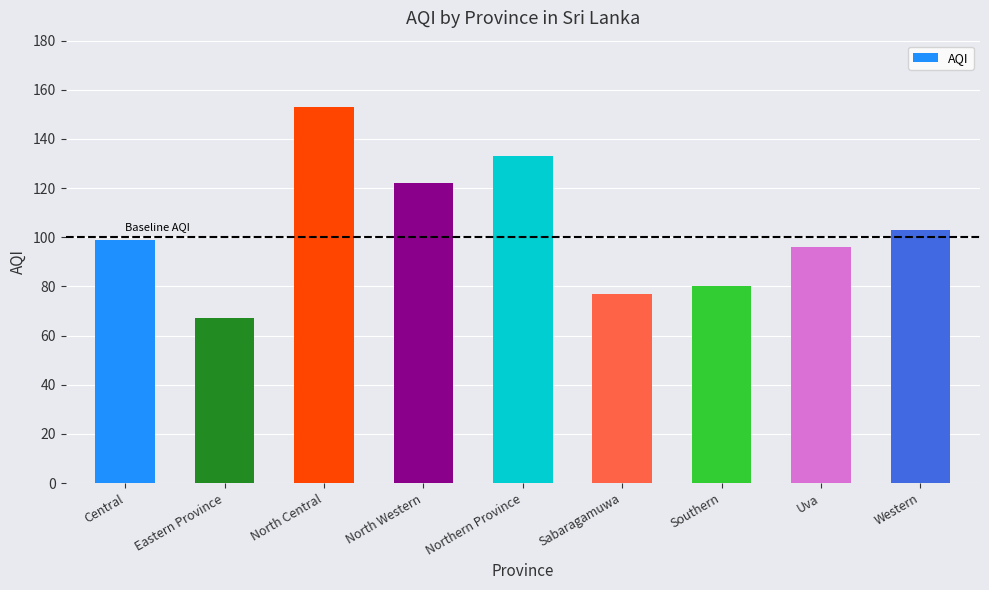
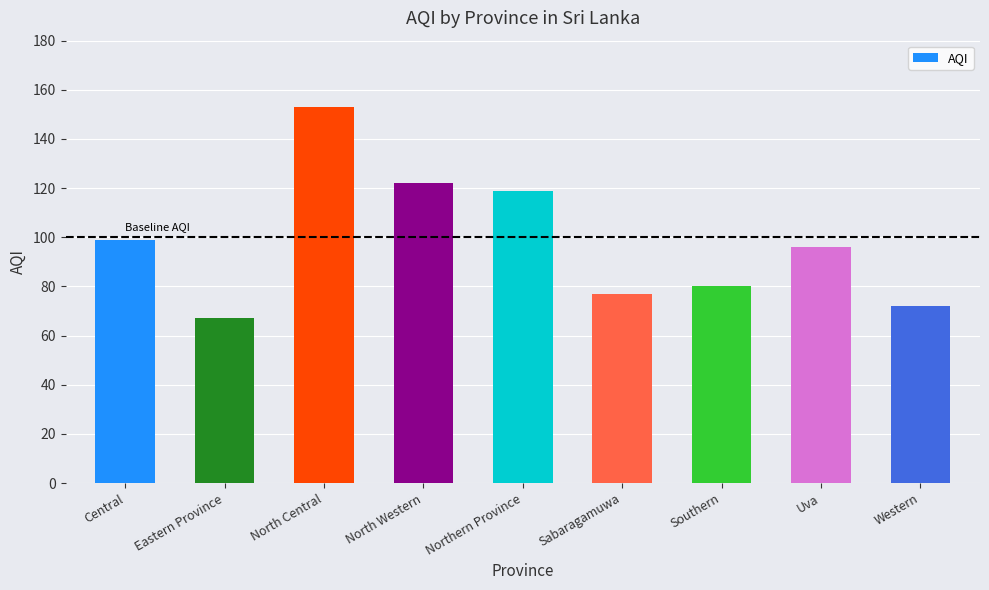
Northern Province: 133 -> 119
Western: 103 -> 72
